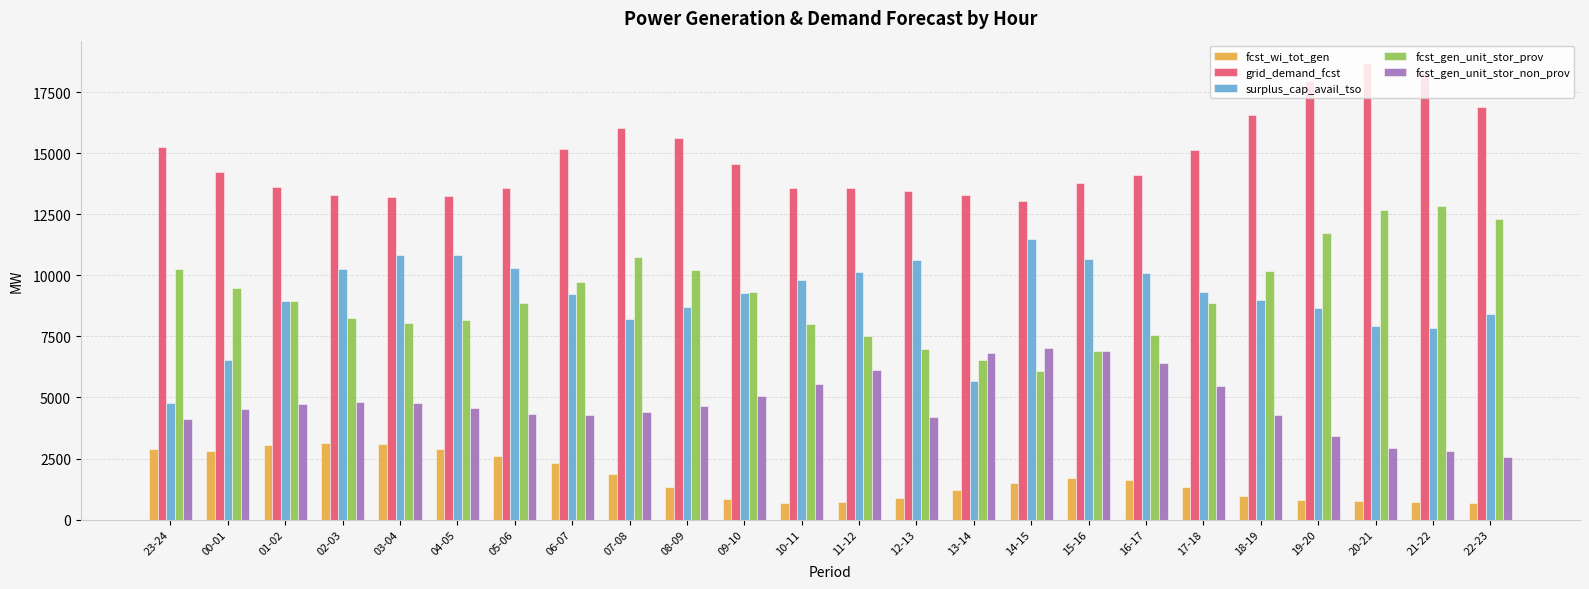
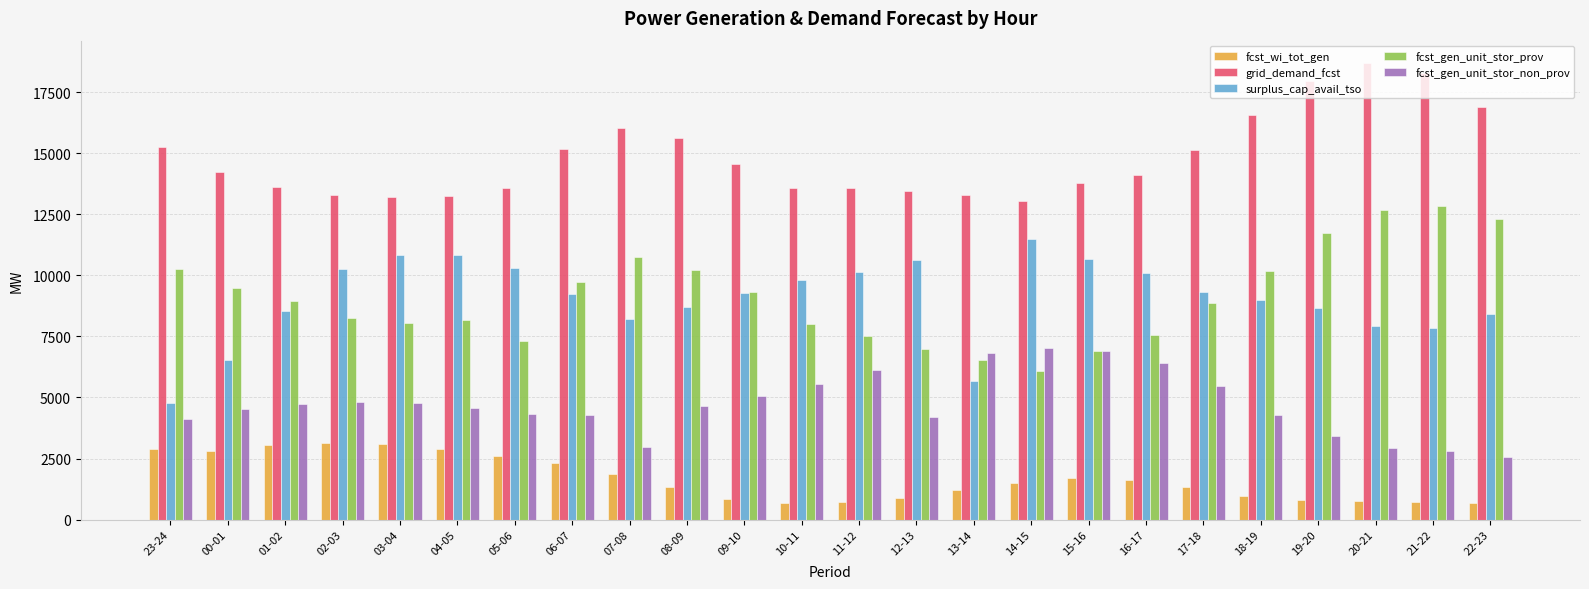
surplus_cap_avail_tso, 01-02: 9000 -> 8500
fcst_gen_unit_stor_prov, 05-06: 8900 -> 7300
fcst_gen_unit_stor_non_prov, 07-08: 4400 -> 3000
